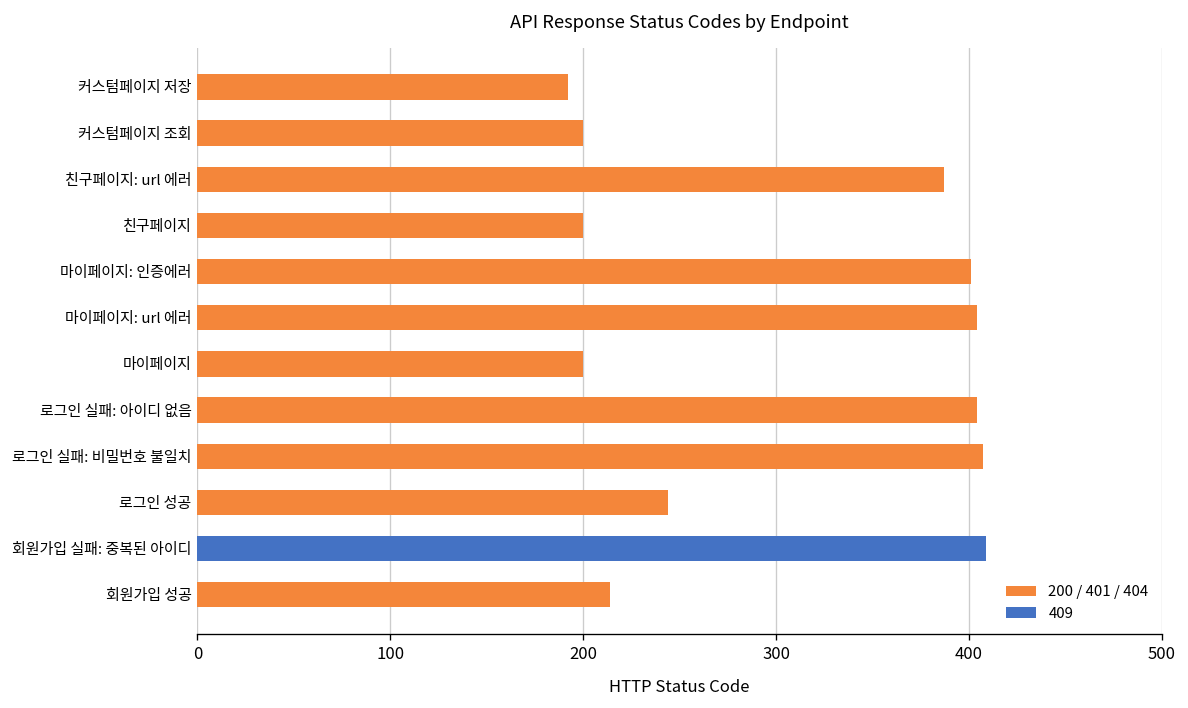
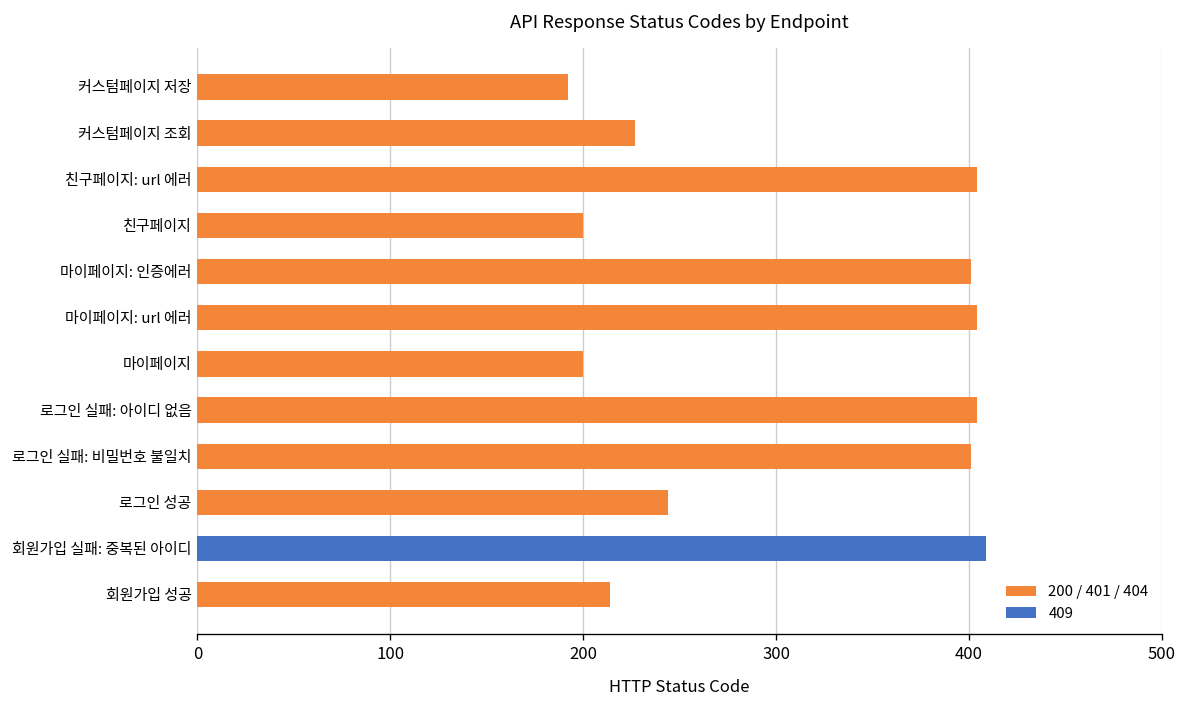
커스텀페이지 조회: 200 -> 227
친구페이지: url 에러: 387 -> 404
로그인 실패: 비밀번호 불일치: 407 -> 401
